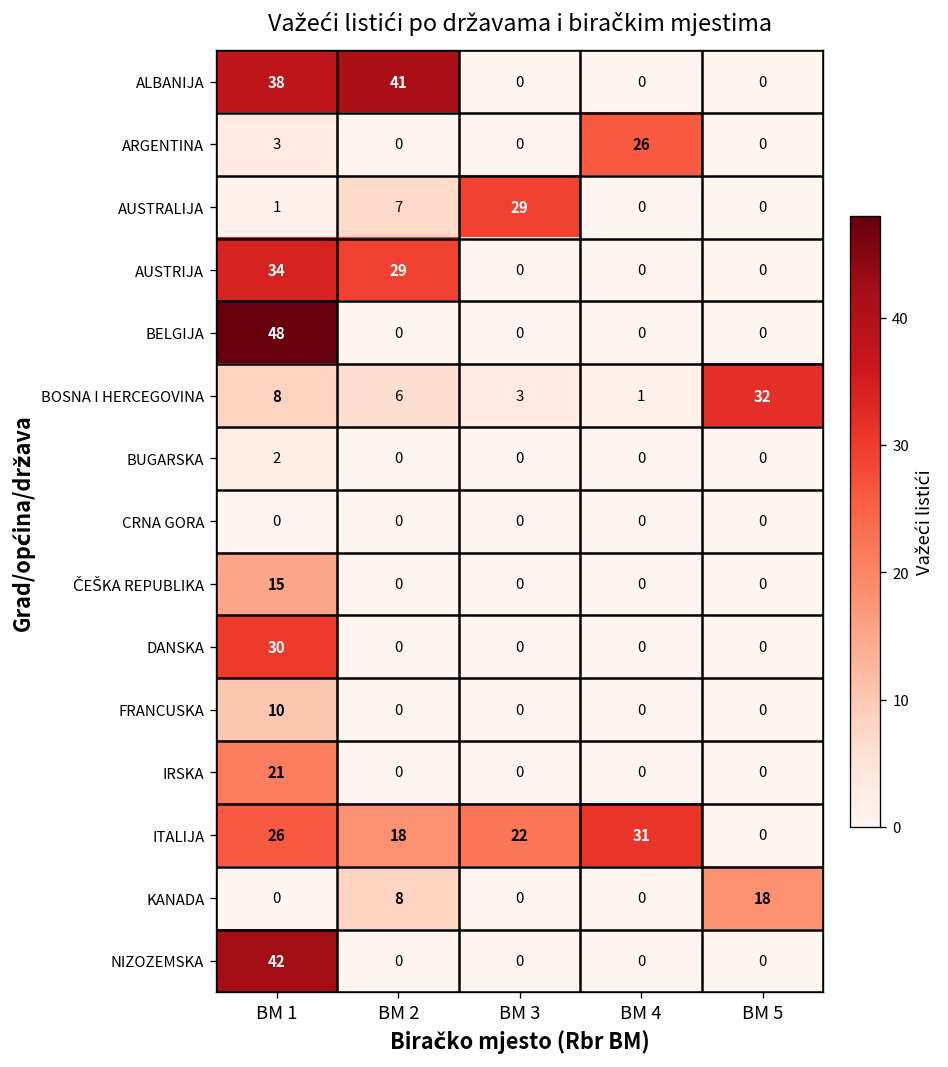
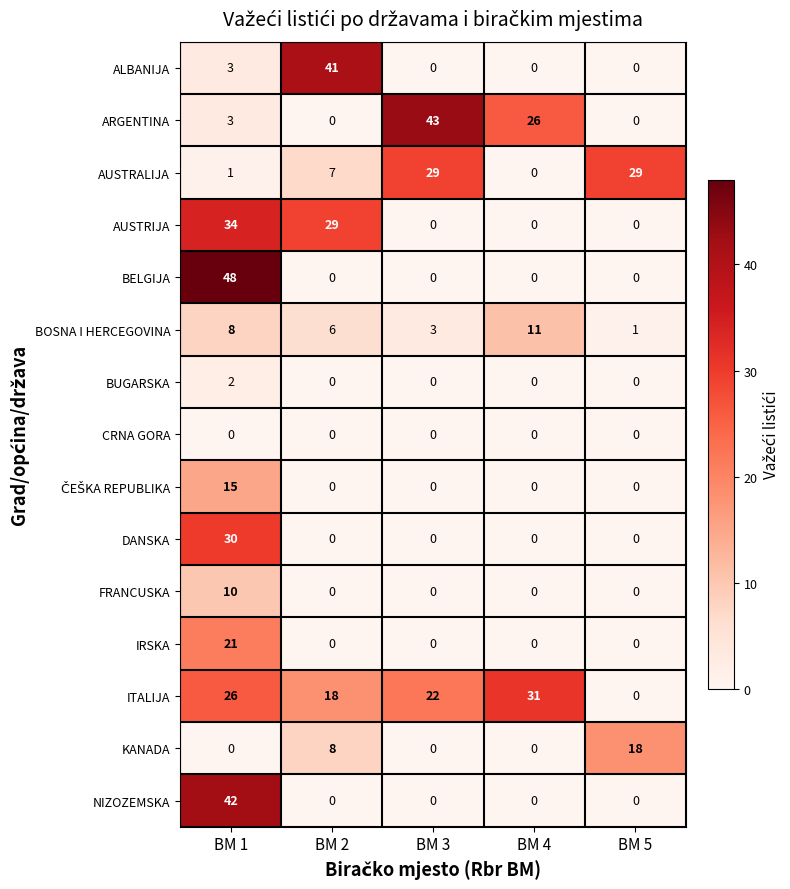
ALBANIJA, BM 1: 38 -> 3
ARGENTINA, BM 3: 0 -> 43
AUSTRALIJA, BM 5: 0 -> 29
BOSNA I HERCEGOVINA, BM 4: 1 -> 11
BOSNA I HERCEGOVINA, BM 5: 32 -> 1
